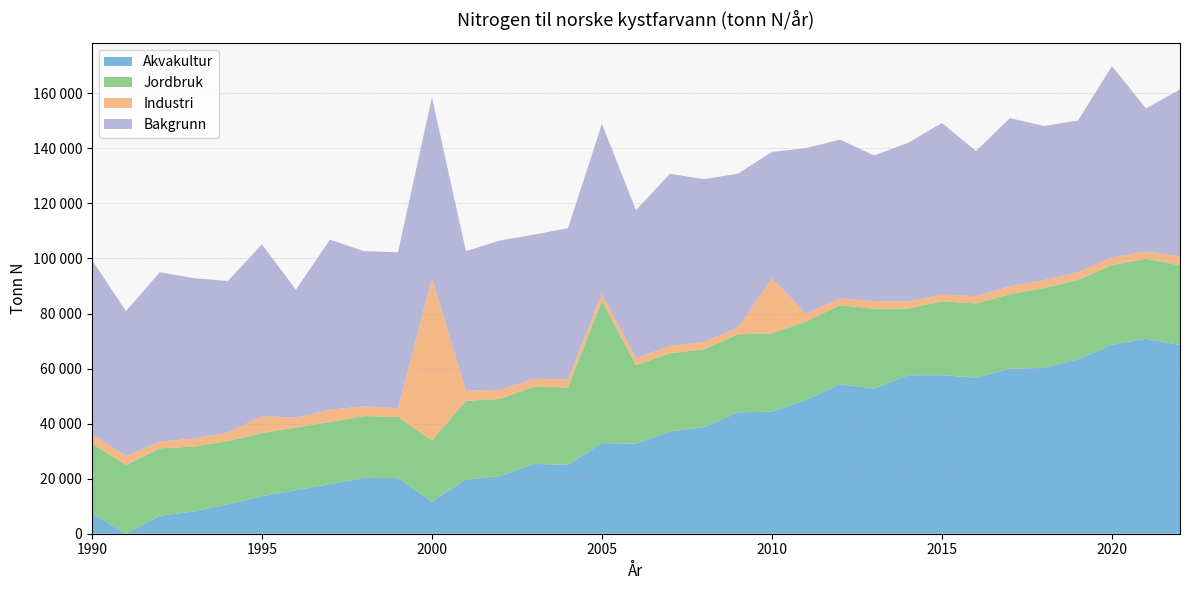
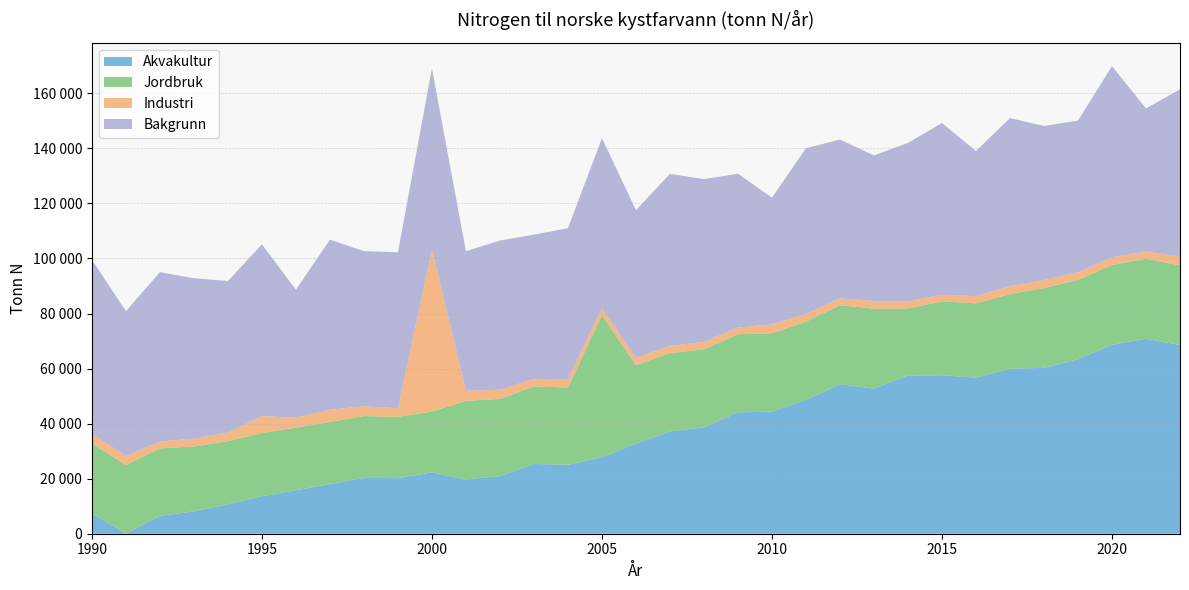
Akvakultur, 2000: 12000 -> 22000
Akvakultur, 2005: 33000 -> 28000
Industri, 2010: 20000 -> 3000
